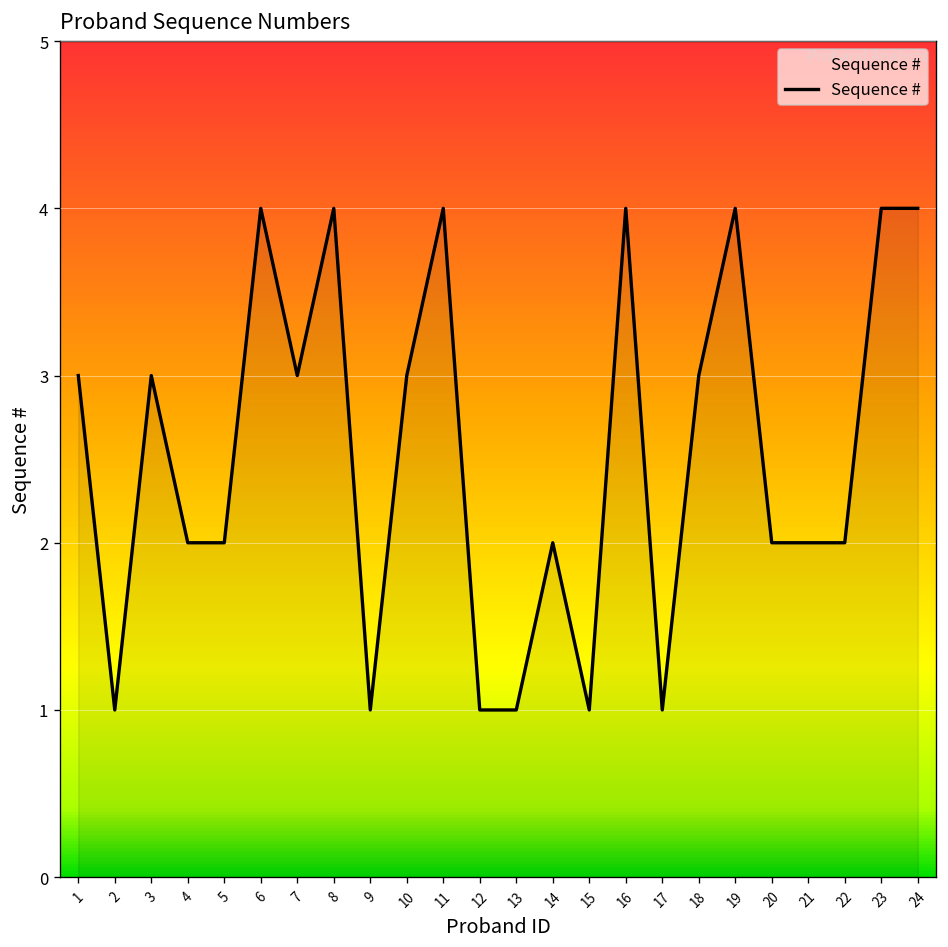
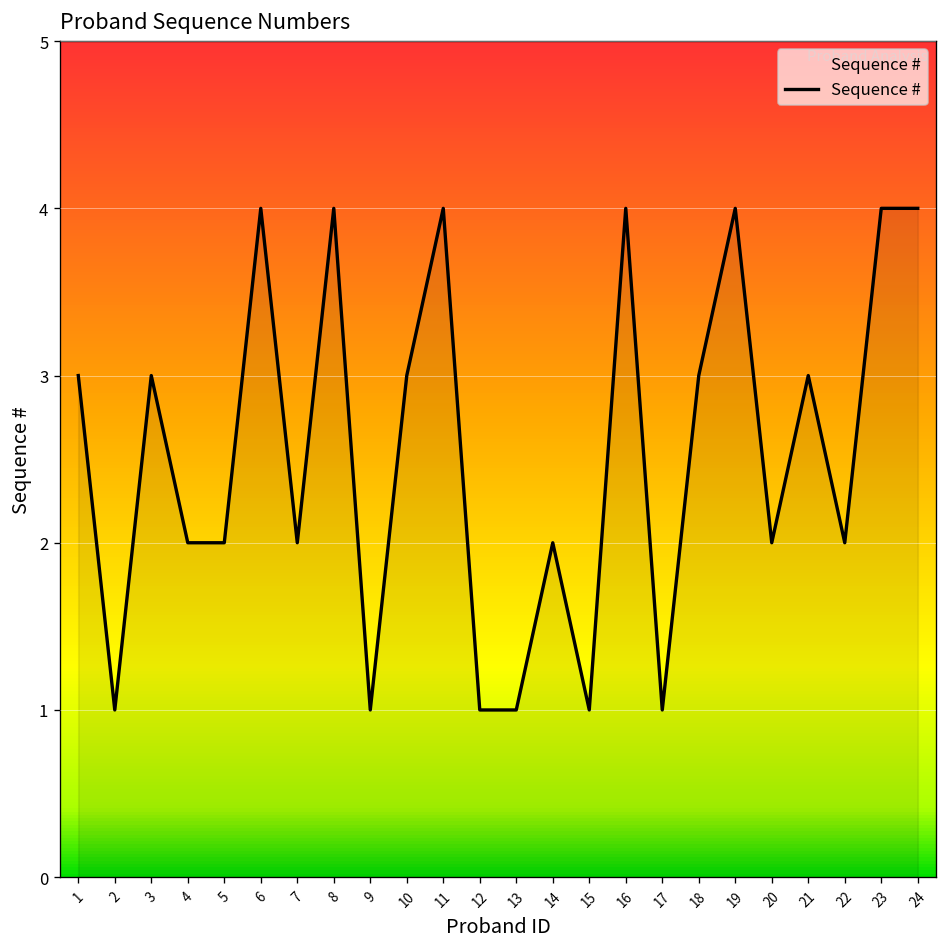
7: 3 -> 2
21: 2 -> 3
